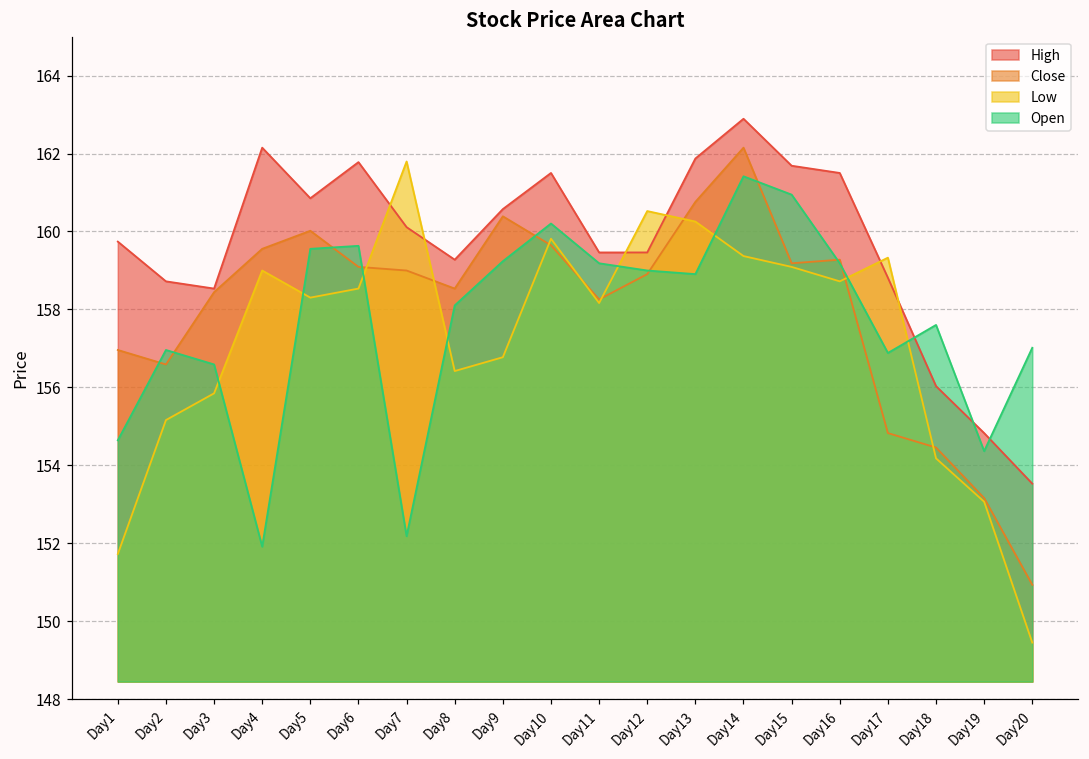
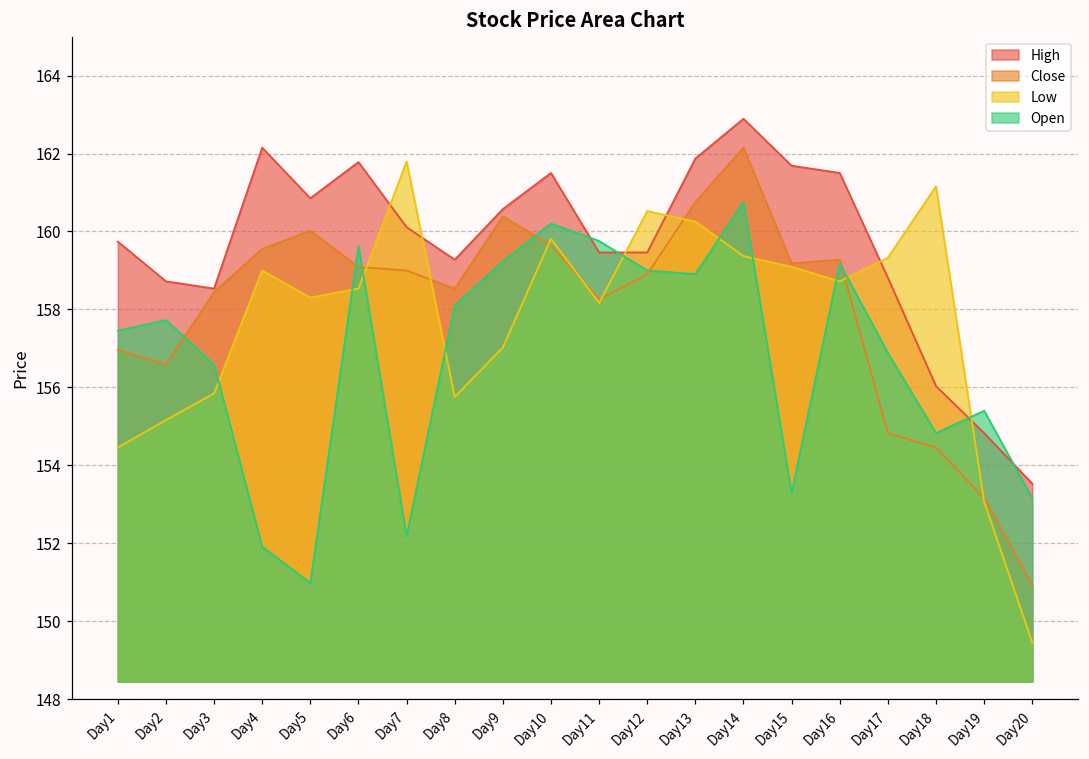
Low, Day1: 151.7 -> 154.5
Open, Day1: 154.6 -> 157.5
Open, Day2: 157.0 -> 157.7
Open, Day5: 159.6 -> 151.0
Low, Day8: 156.4 -> 155.8
Low, Day9: 156.8 -> 157.0
Open, Day11: 159.2 -> 159.8
Open, Day14: 161.4 -> 160.8
Open, Day15: 160.9 -> 153.3
Low, Day18: 154.2 -> 161.2
Open, Day18: 157.6 -> 154.8
Open, Day19: 154.4 -> 155.4
Open, Day20: 157.0 -> 153.2
